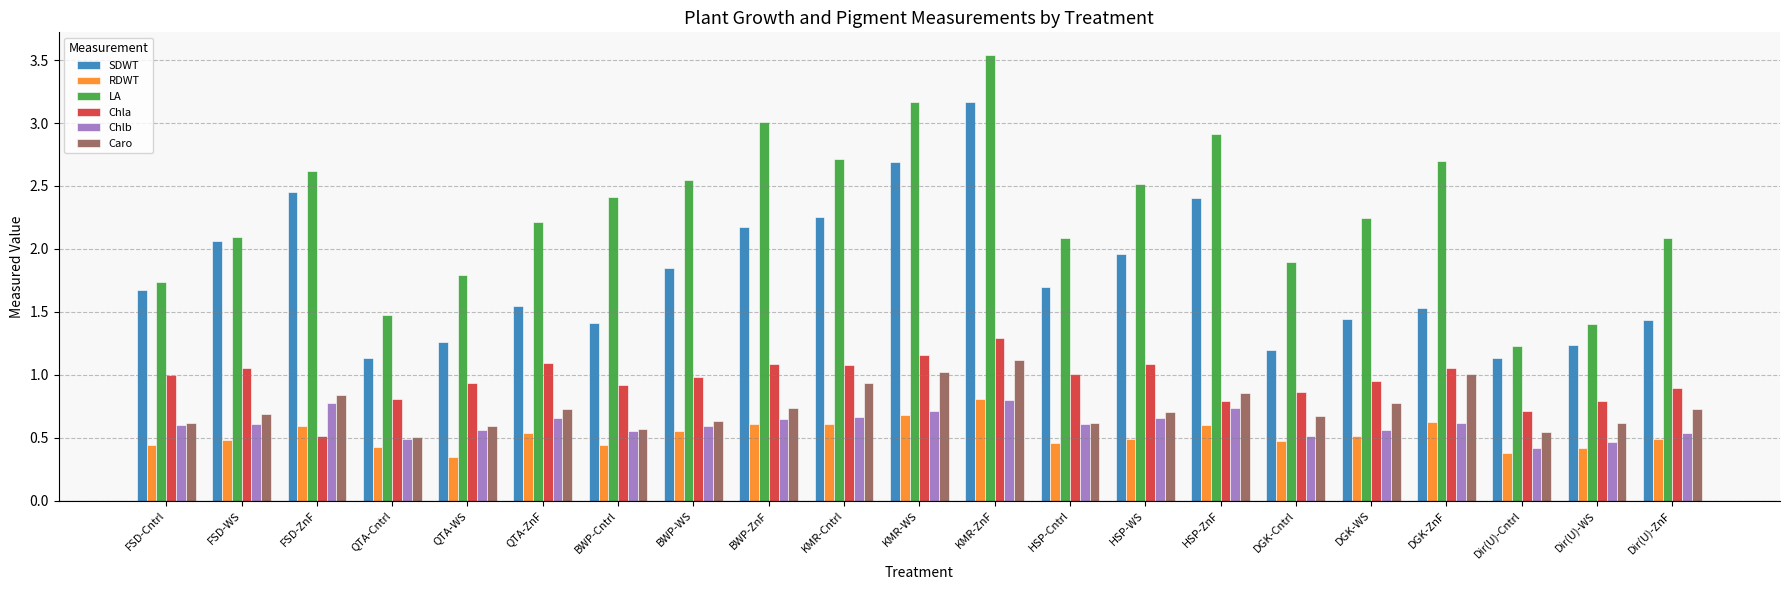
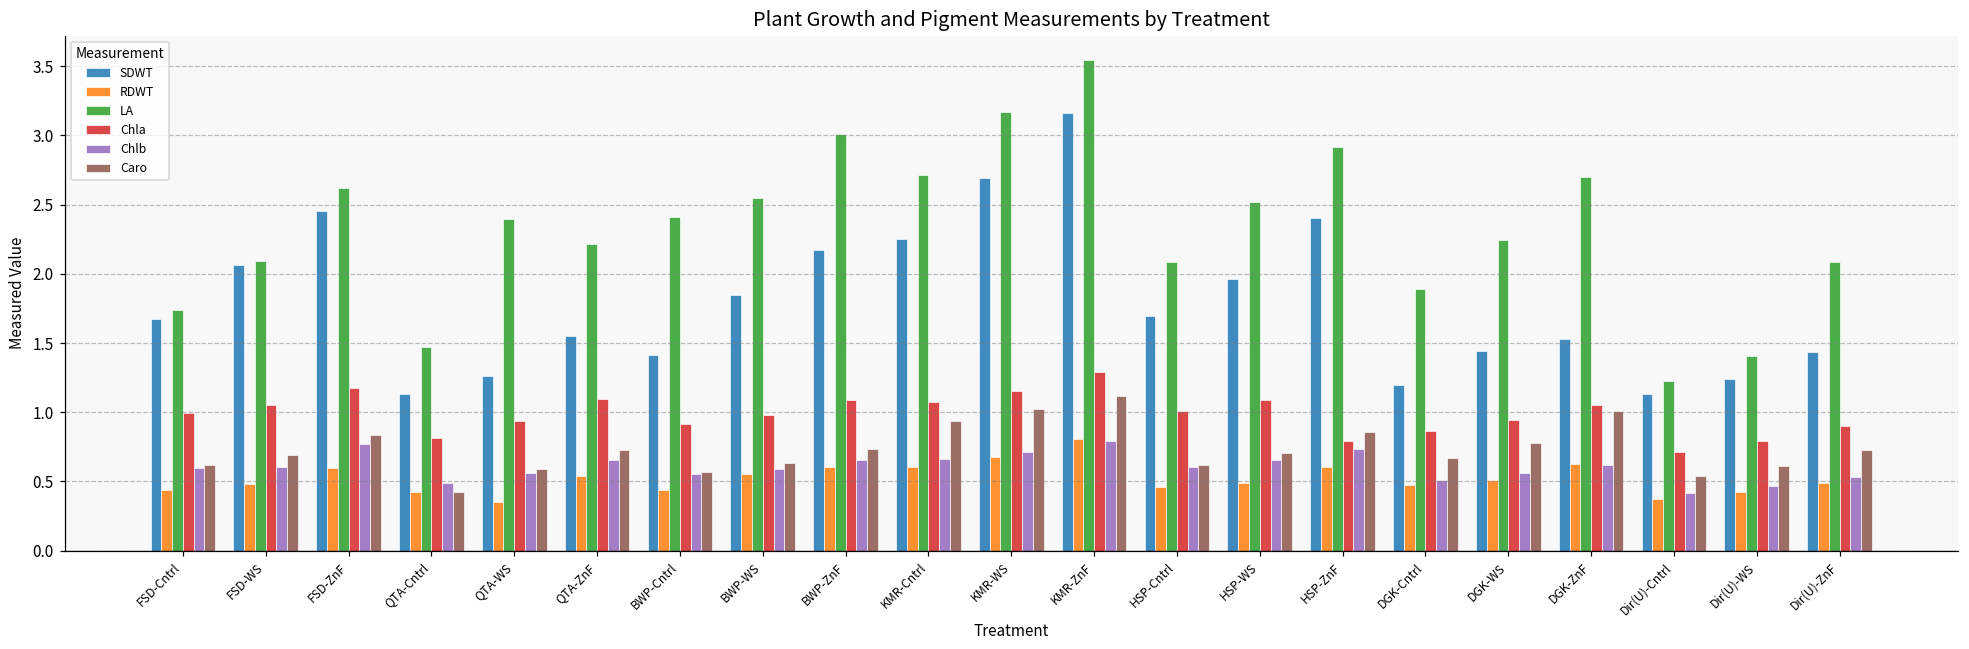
Chla, FSD-ZnF: 0.51 -> 1.17
Caro, QTA-Cntrl: 0.51 -> 0.43
LA, QTA-WS: 1.80 -> 2.40
